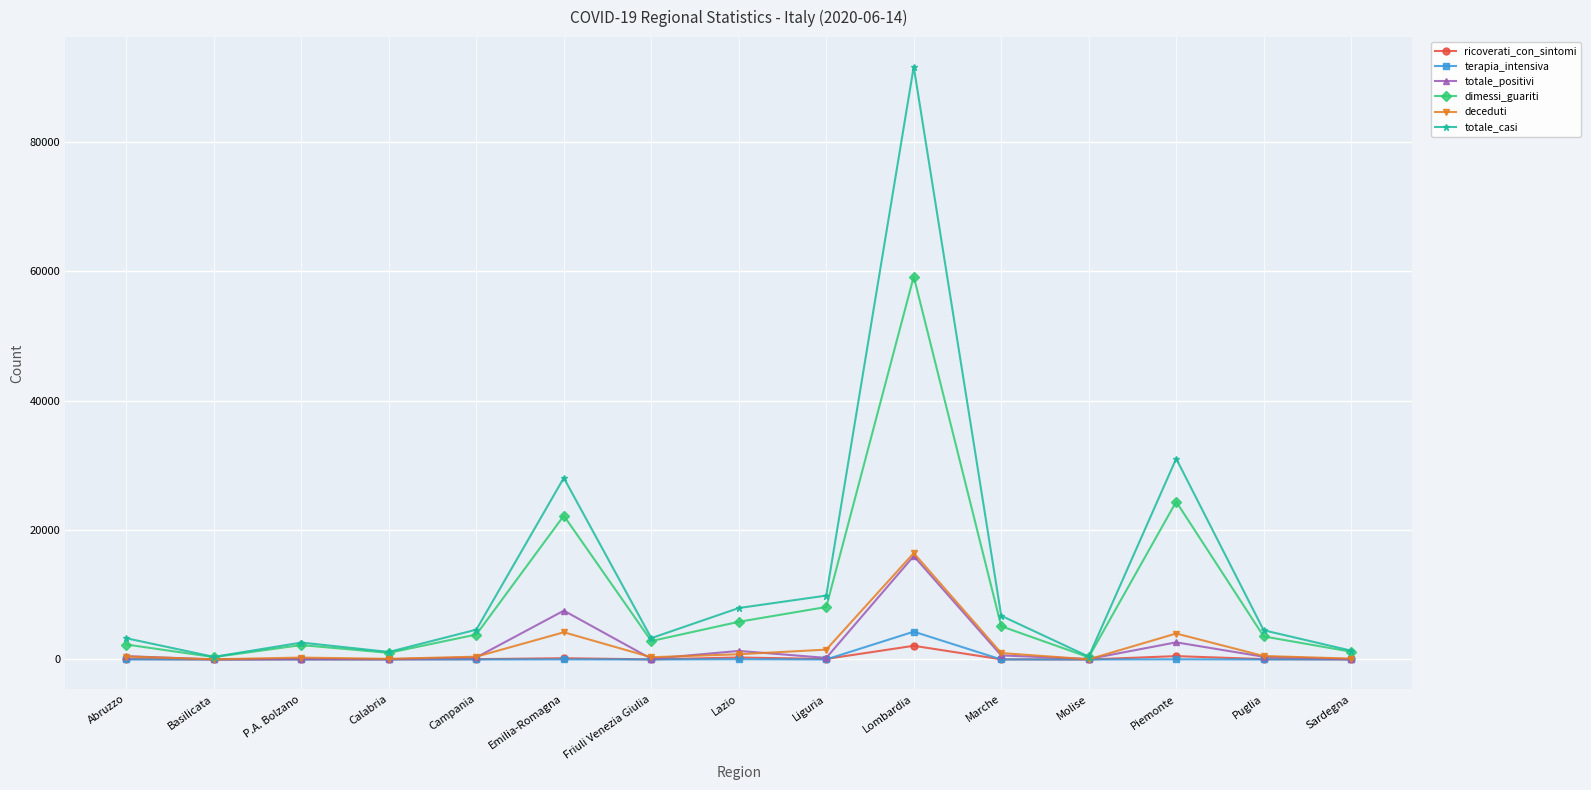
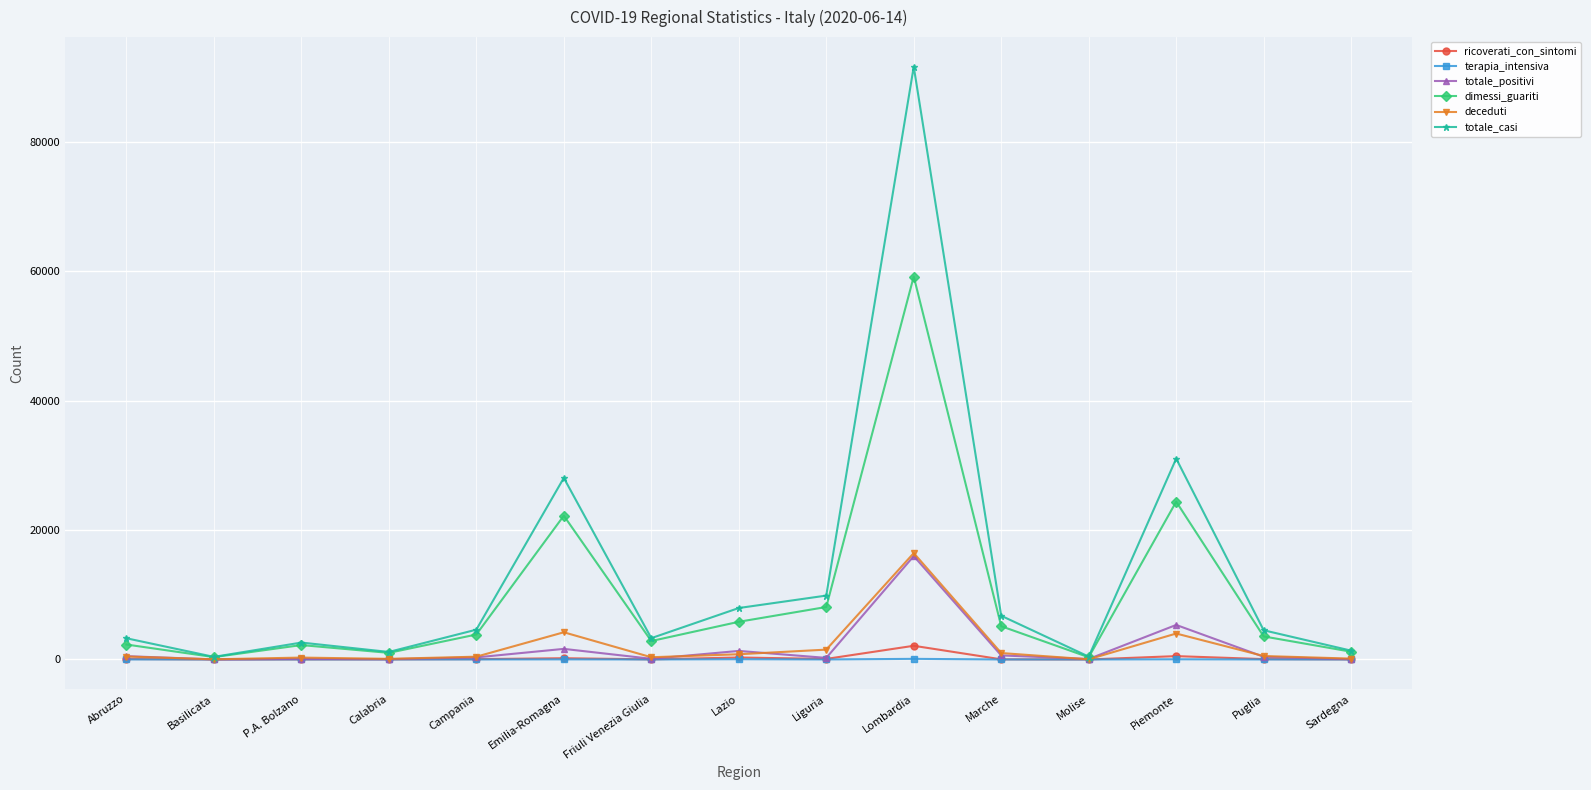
totale_positivi, Emilia-Romagna: 8000 -> 2000
terapia_intensiva, Lombardia: 4000 -> 0
totale_positivi, Piemonte: 3000 -> 5000
